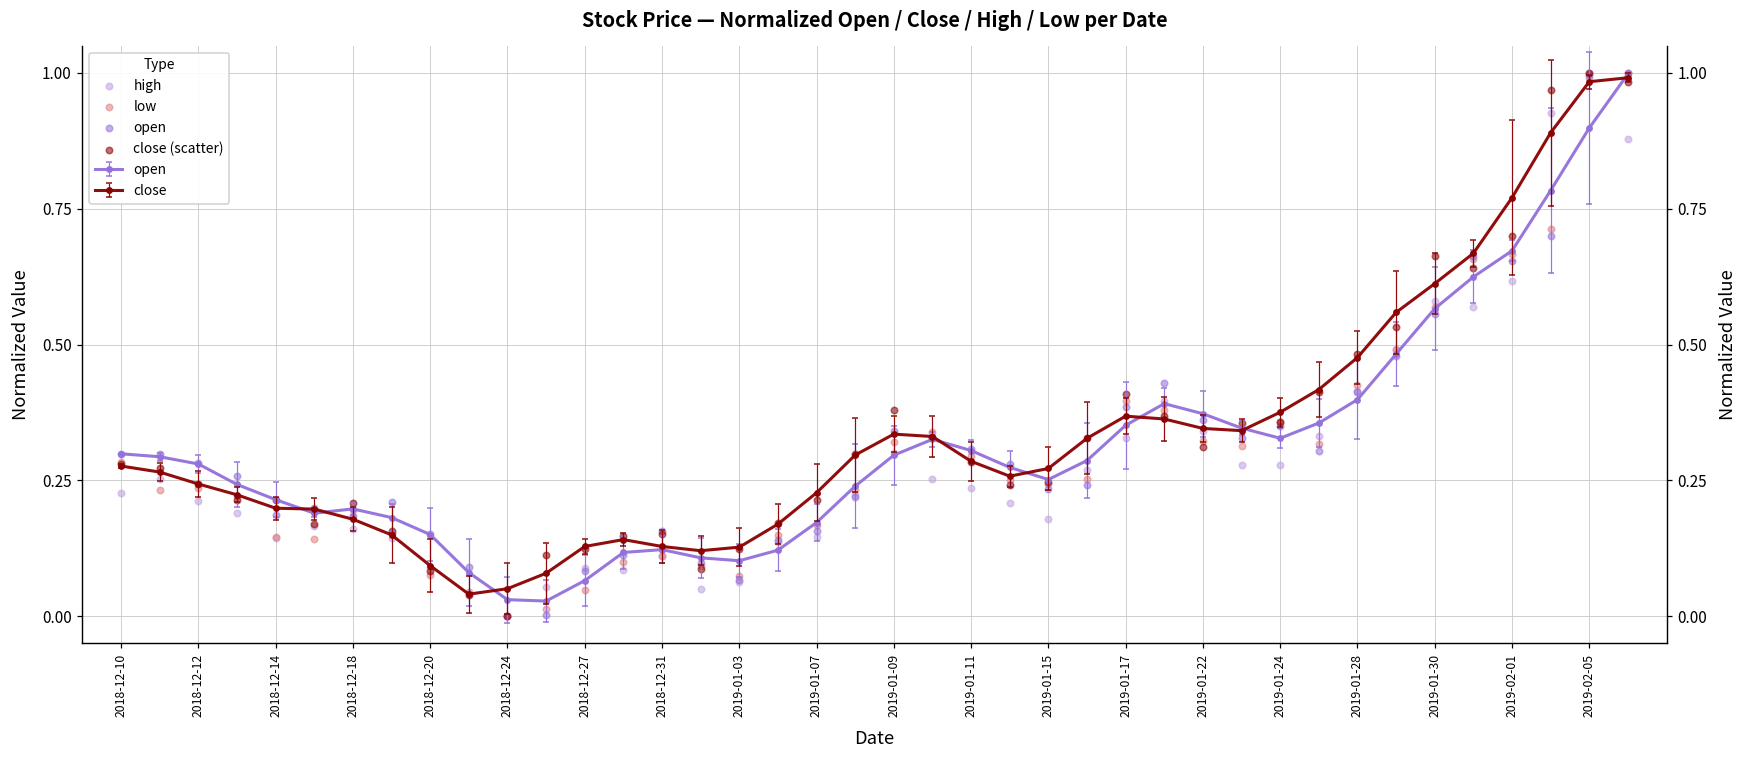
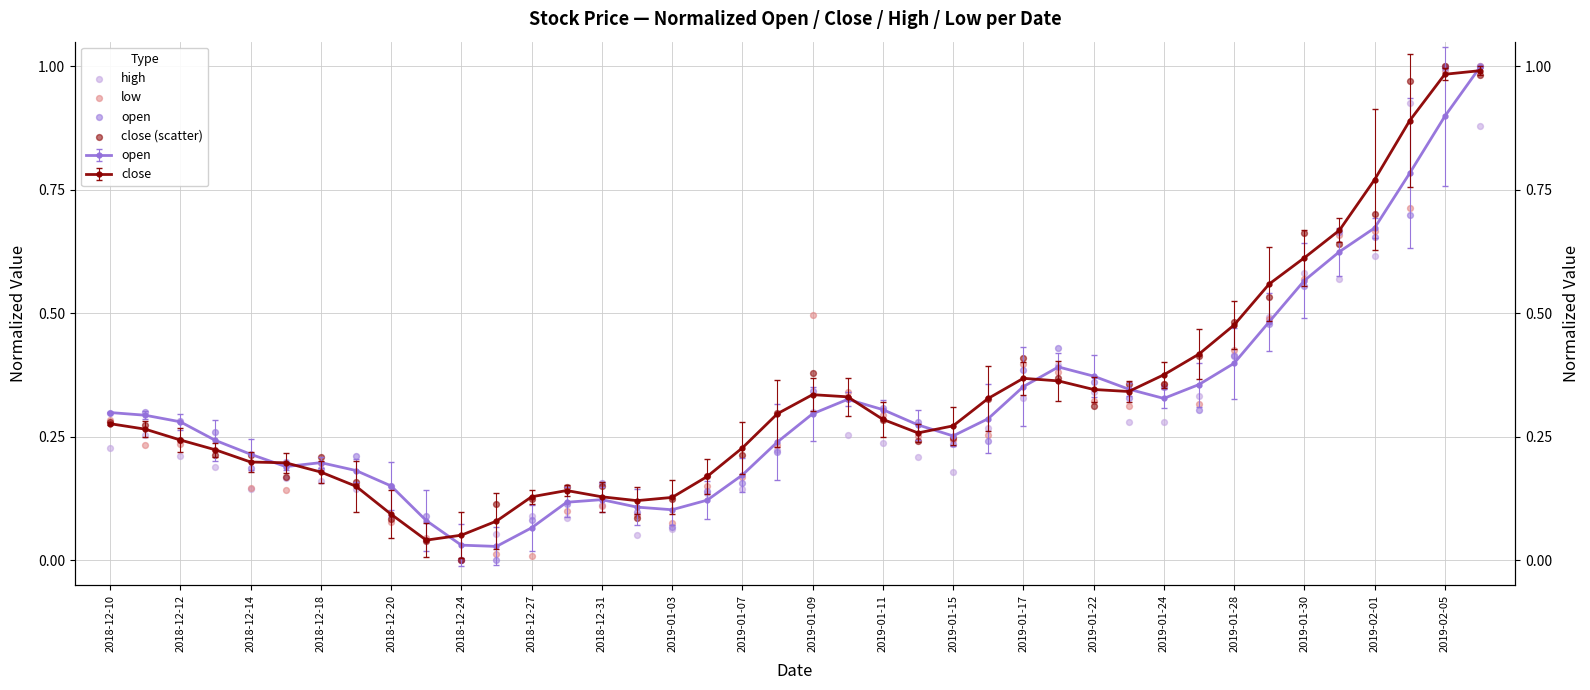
low, 2018-12-27: 0.05 -> 0.01
low, 2019-01-09: 0.32 -> 0.50
